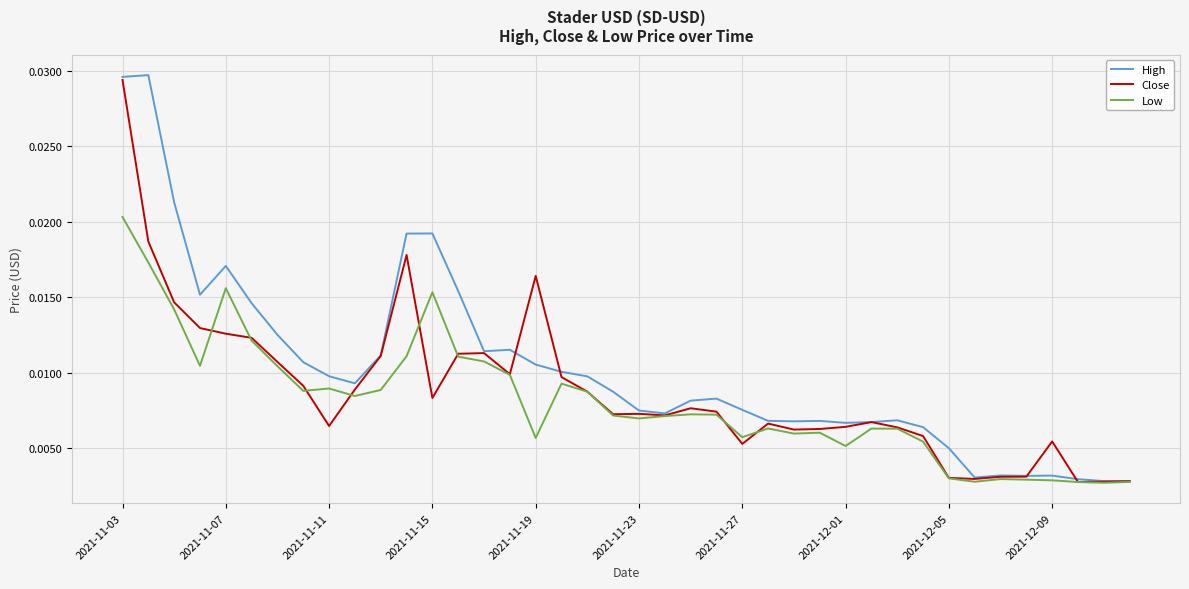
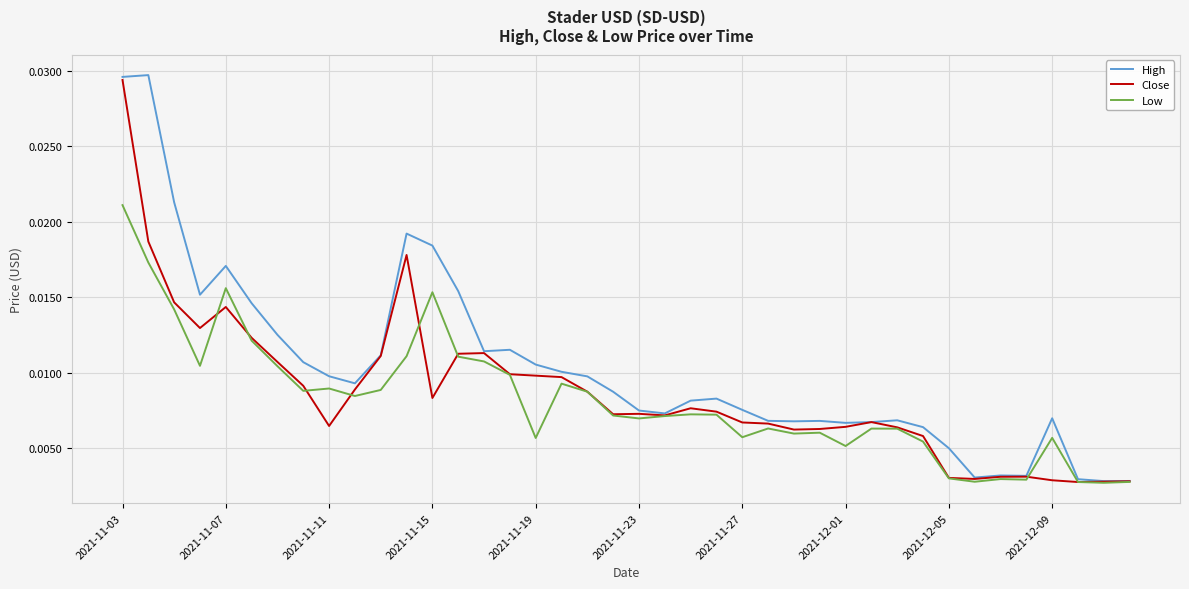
Low, 2021-11-03: 0.0203 -> 0.0211
Close, 2021-11-07: 0.0126 -> 0.0144
High, 2021-11-15: 0.0192 -> 0.0184
Close, 2021-11-19: 0.0164 -> 0.0098
Close, 2021-11-27: 0.0053 -> 0.0067
High, 2021-12-09: 0.0032 -> 0.0070
Close, 2021-12-09: 0.0054 -> 0.0029
Low, 2021-12-09: 0.0029 -> 0.0057
